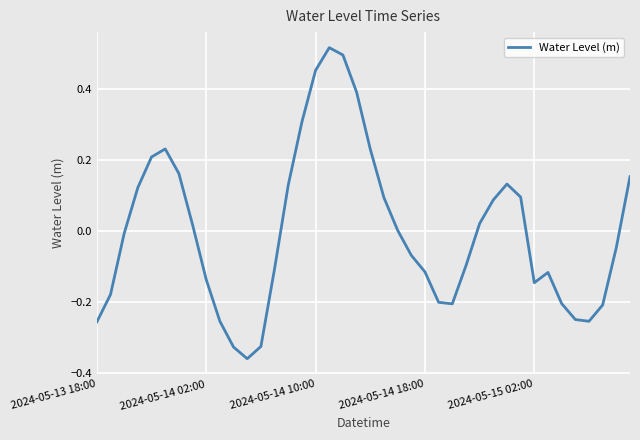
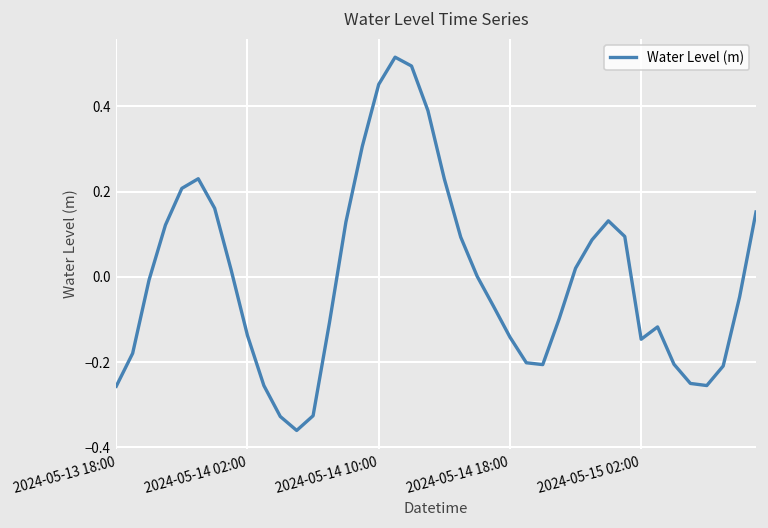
2024-05-14 18:00: -0.12 -> -0.14
